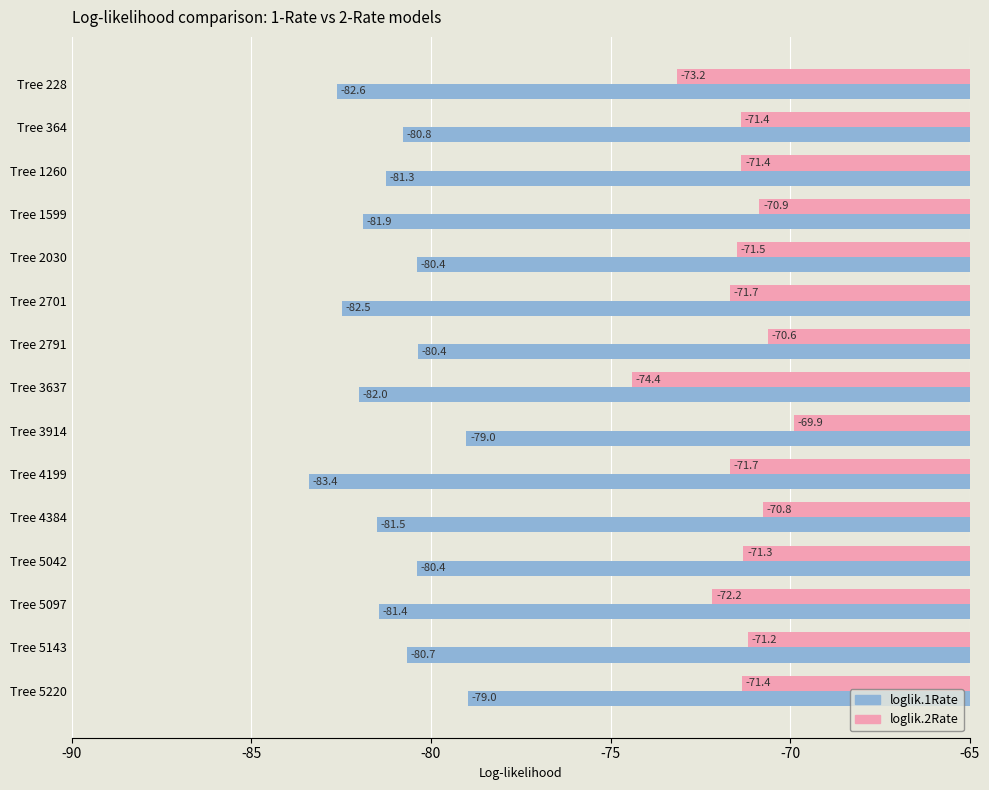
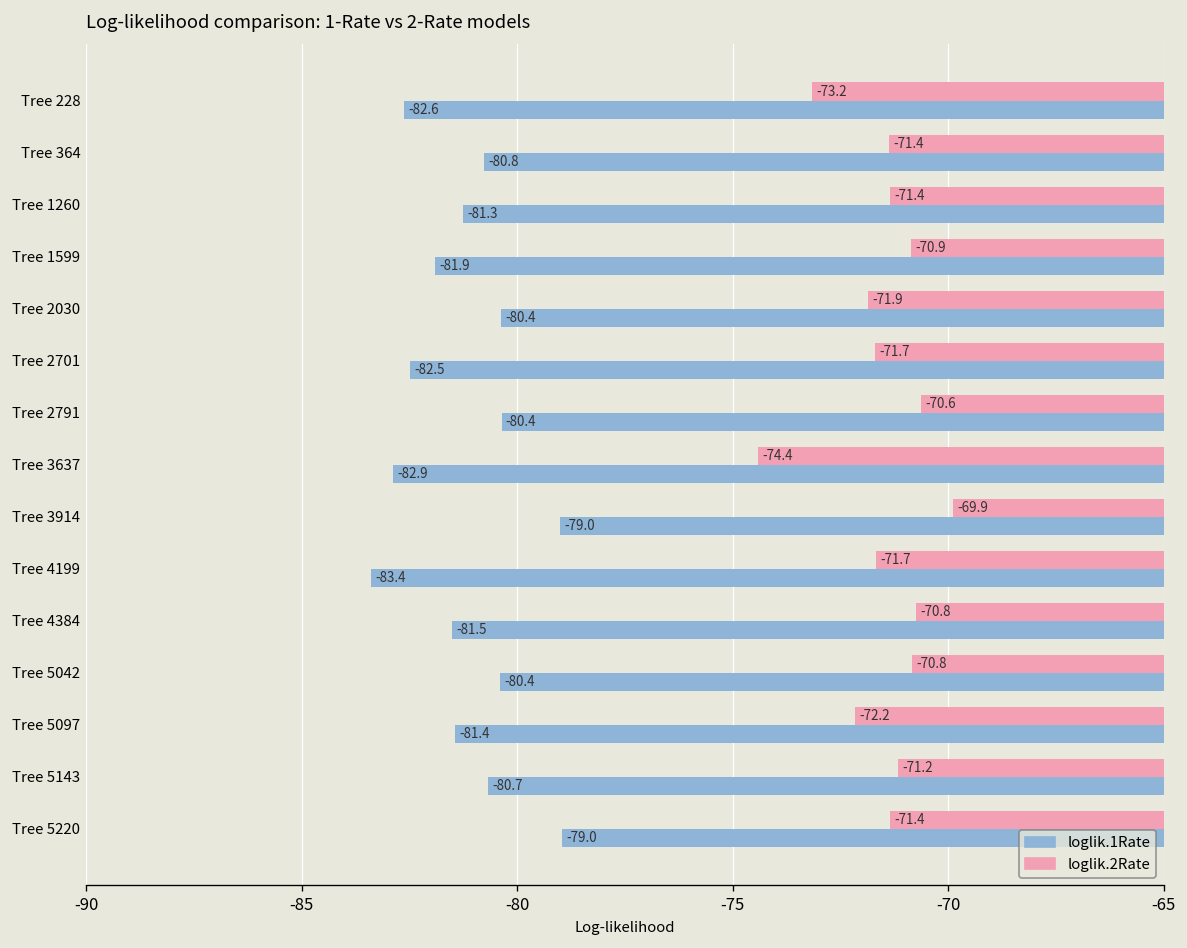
loglik.2Rate, Tree 2030: -71.5 -> -71.9
loglik.1Rate, Tree 3637: -82.0 -> -82.9
loglik.2Rate, Tree 5042: -71.3 -> -70.8
